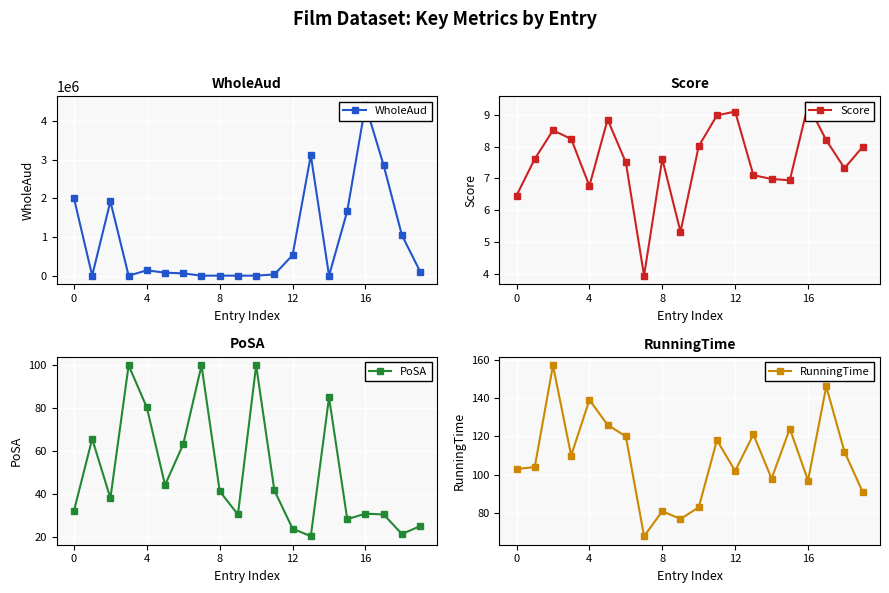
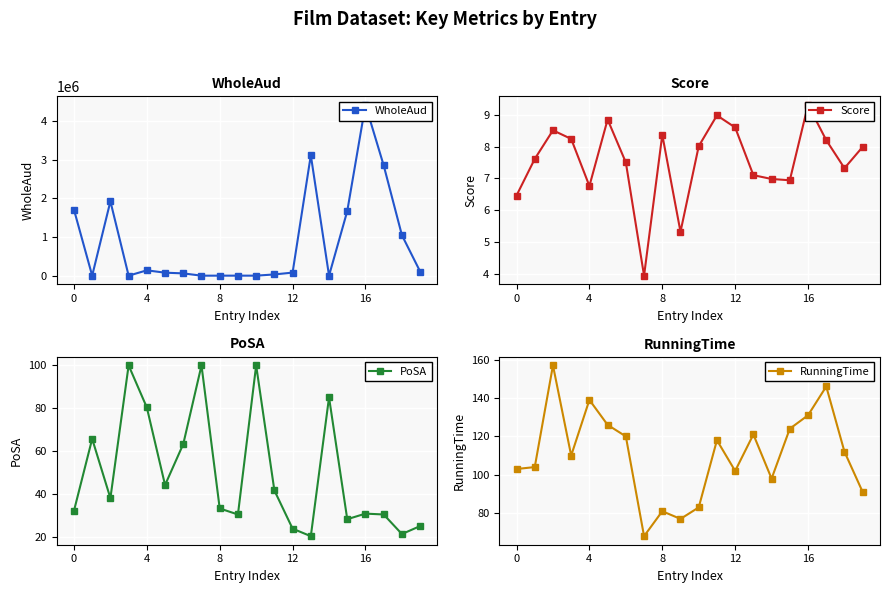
WholeAud, 0: 2000000 -> 1700000
WholeAud, 12: 500000 -> 100000
Score, 8: 7.6 -> 8.4
Score, 12: 9.1 -> 8.6
PoSA, 8: 41 -> 33
RunningTime, 16: 97 -> 131
